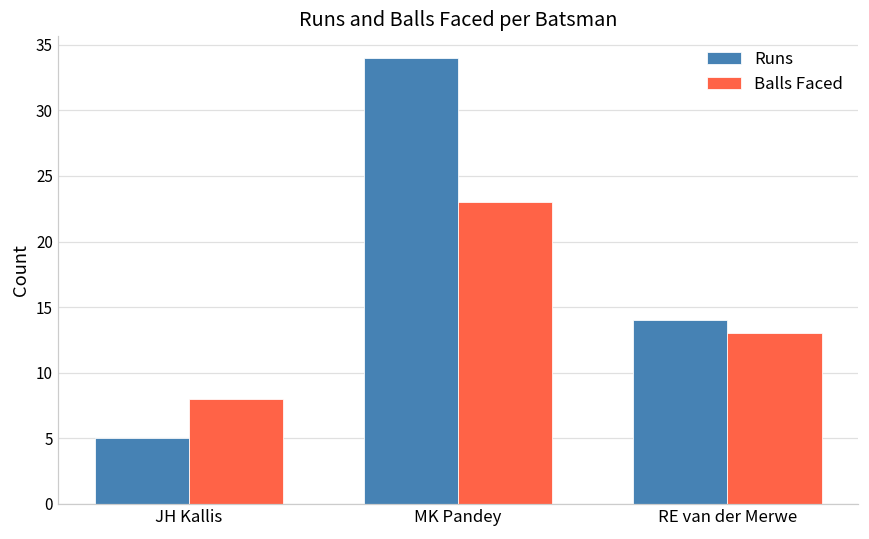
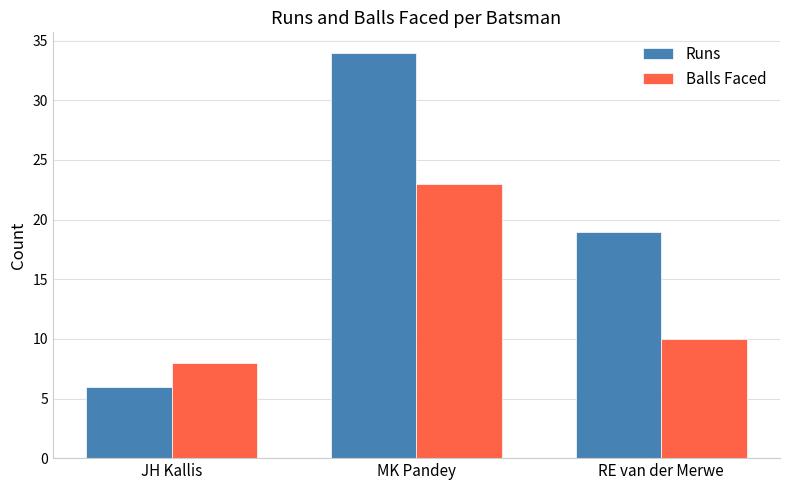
Runs, JH Kallis: 5 -> 6
Runs, RE van der Merwe: 14 -> 19
Balls Faced, RE van der Merwe: 13 -> 10
